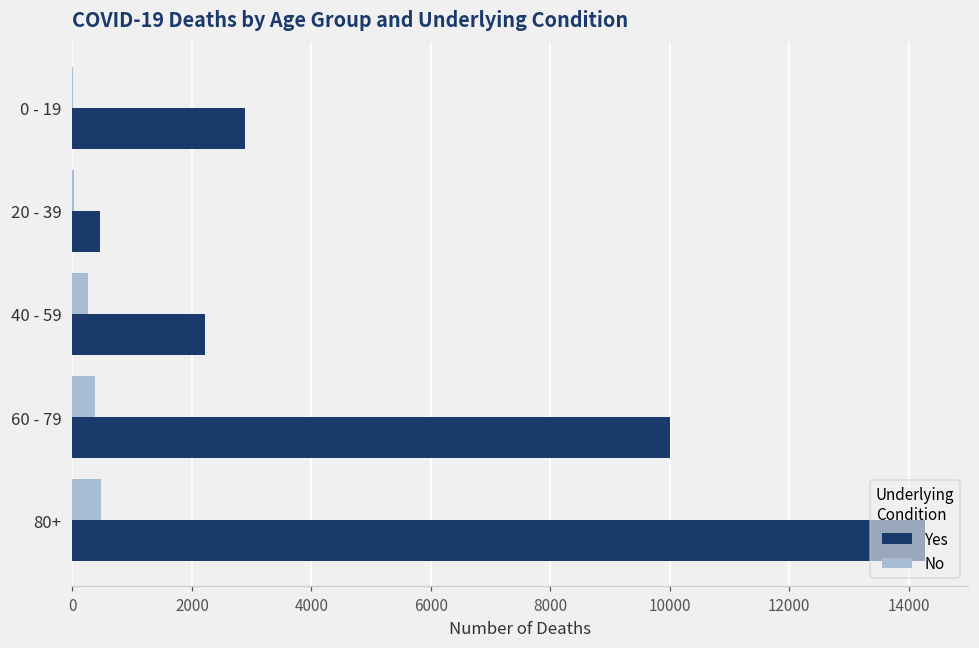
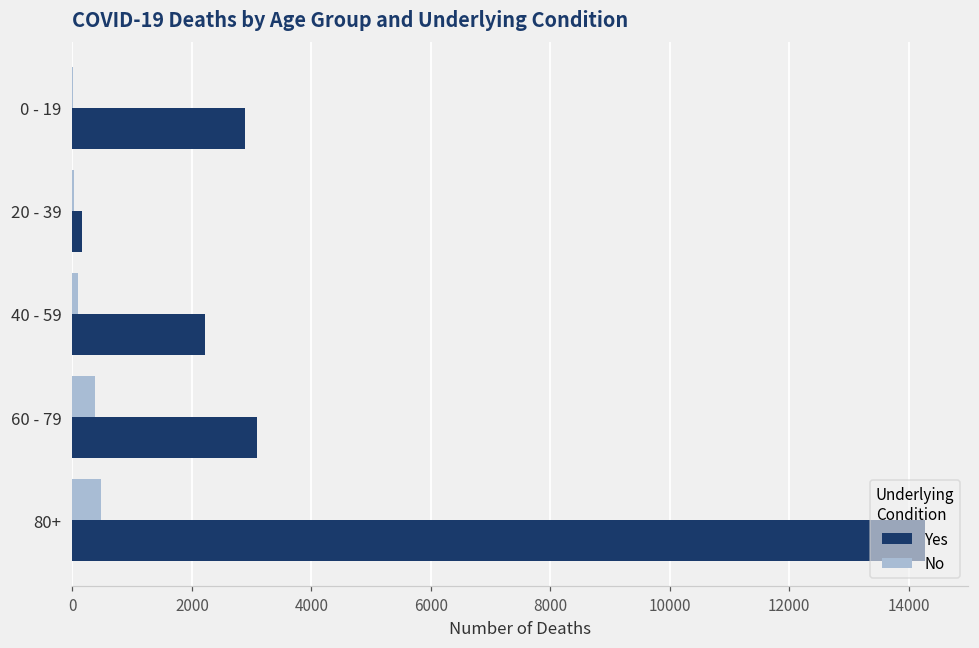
Yes, 20 - 39: 500 -> 200
No, 40 - 59: 300 -> 100
Yes, 60 - 79: 10000 -> 3100
